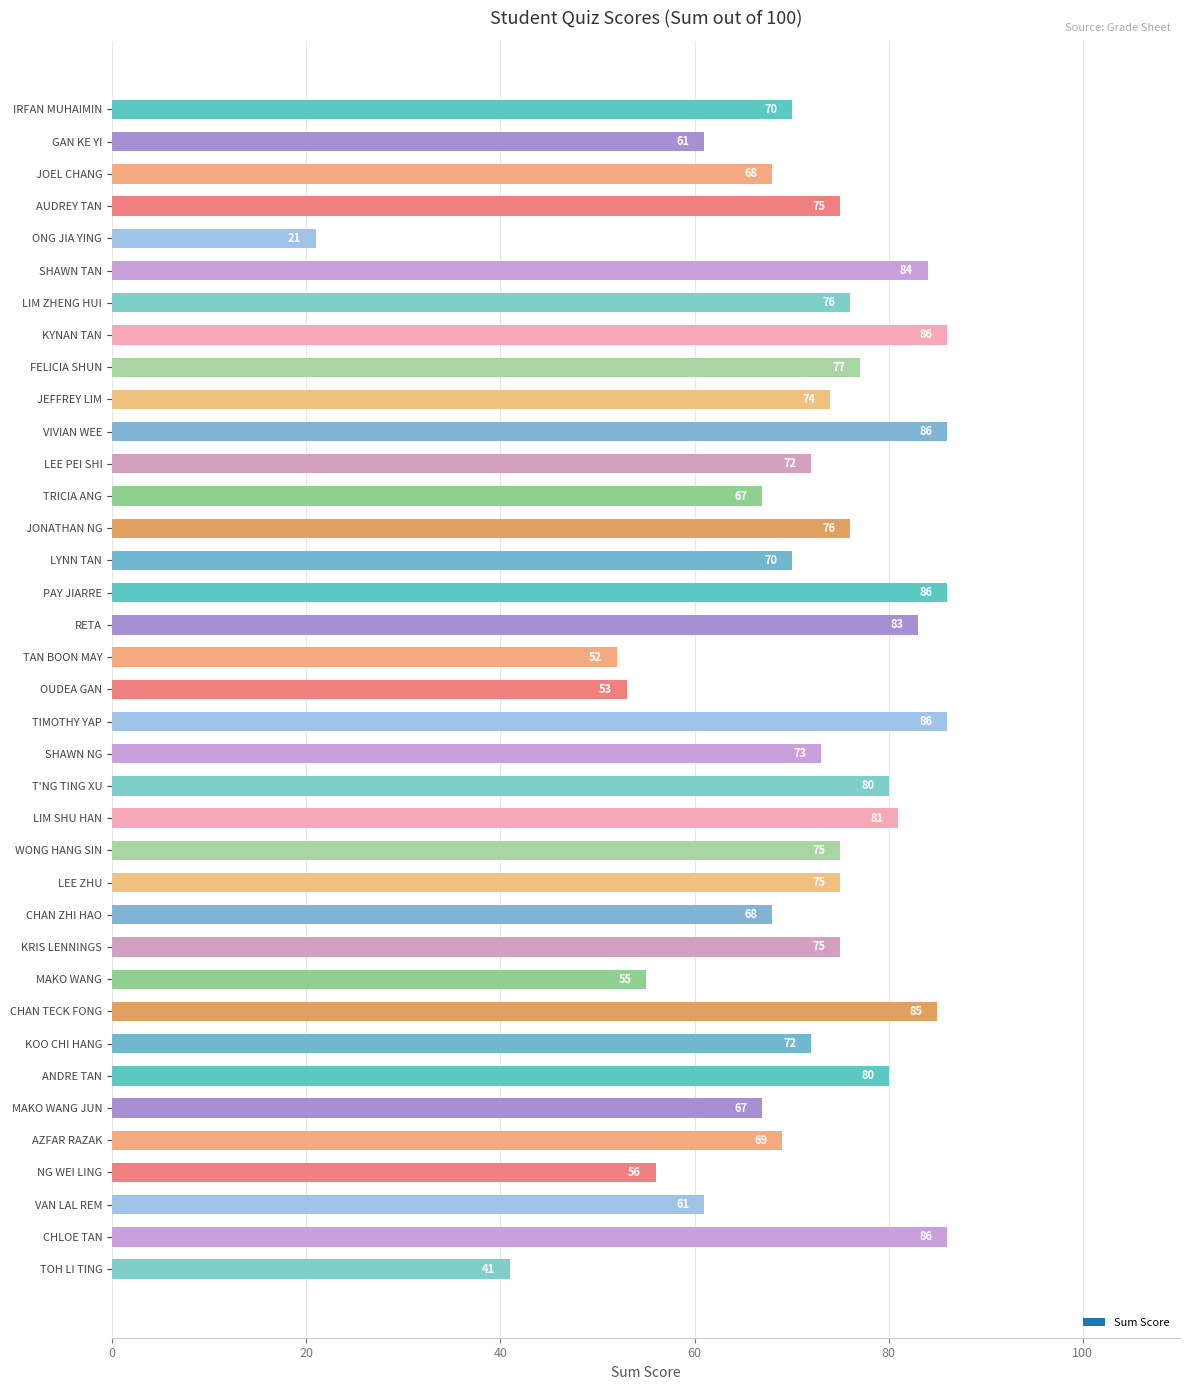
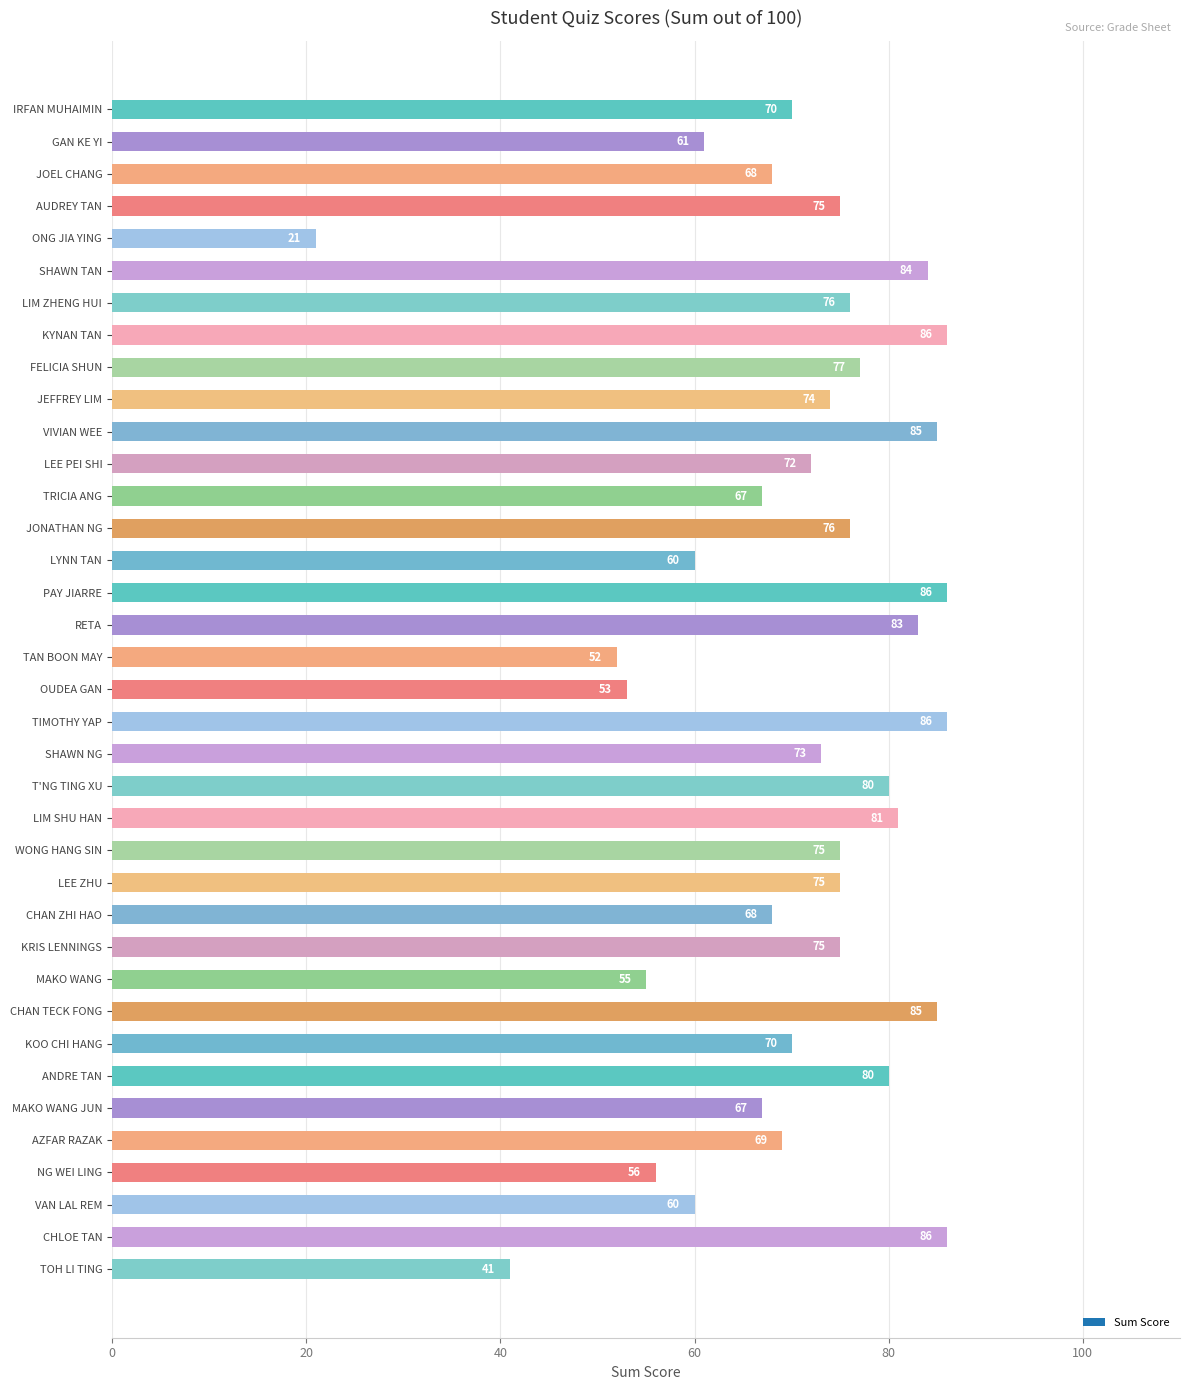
VIVIAN WEE: 86 -> 85
LYNN TAN: 70 -> 60
KOO CHI HANG: 72 -> 70
VAN LAL REM: 61 -> 60
